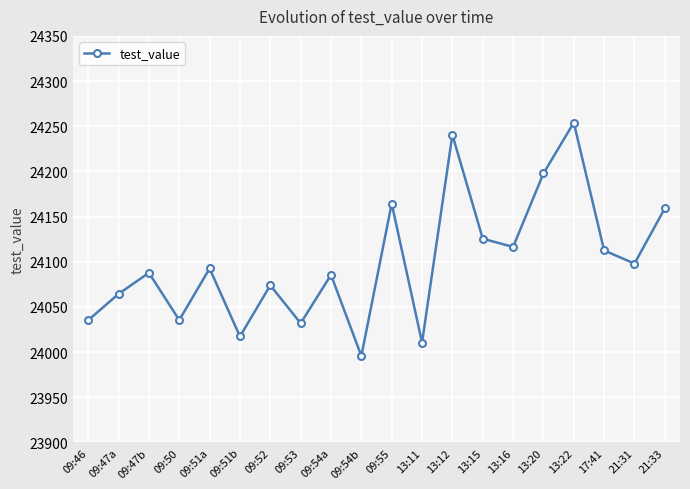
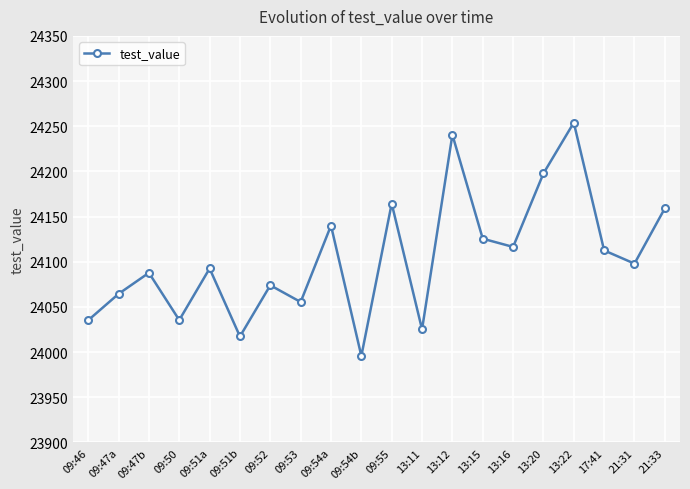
09:53: 24030 -> 24060
09:54a: 24090 -> 24140
13:11: 24010 -> 24030
